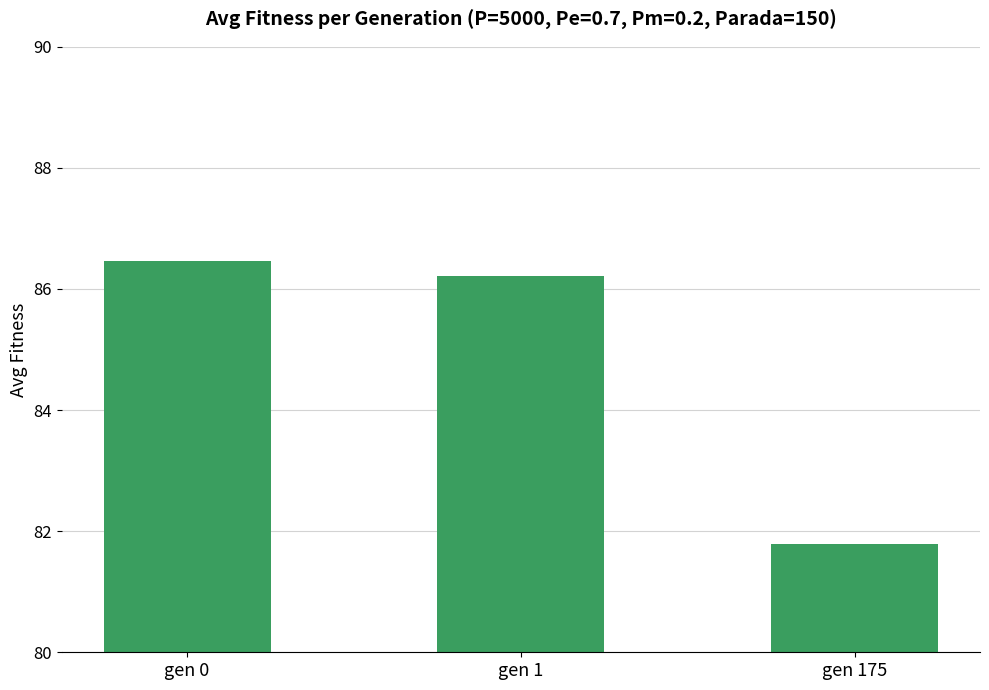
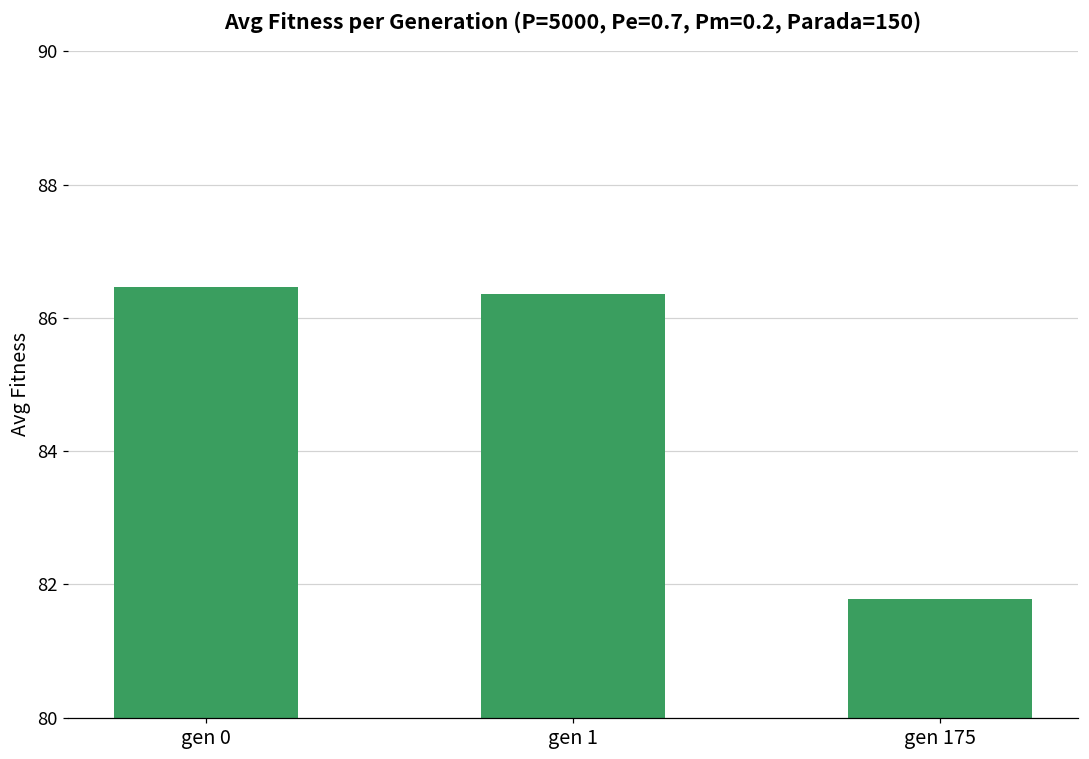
gen 1: 86.2 -> 86.4
